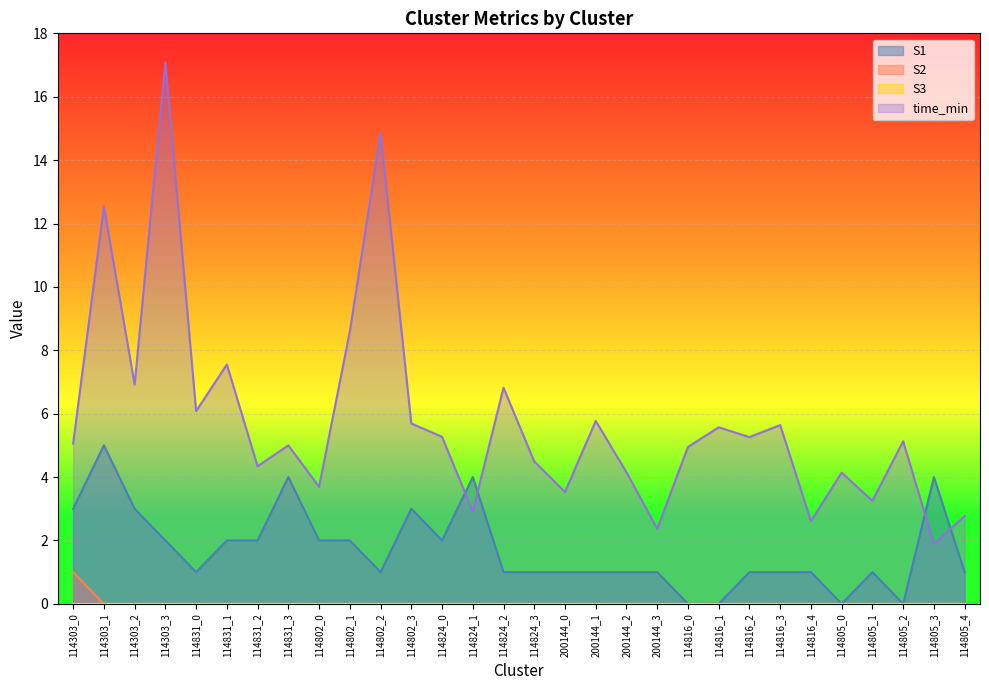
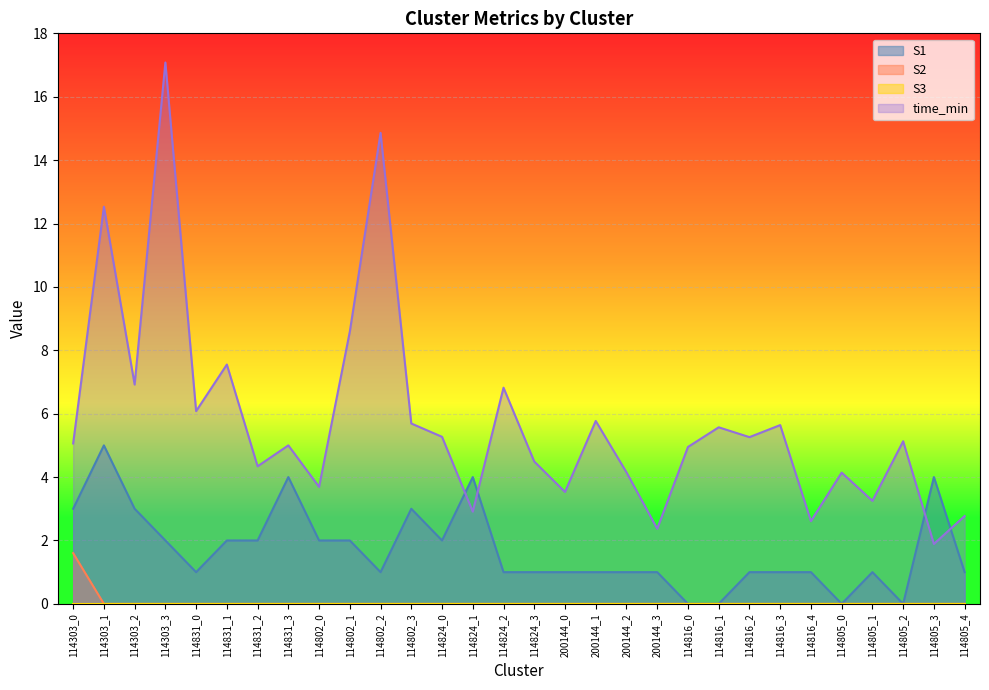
S2, 114303_0: 1.0 -> 1.6
